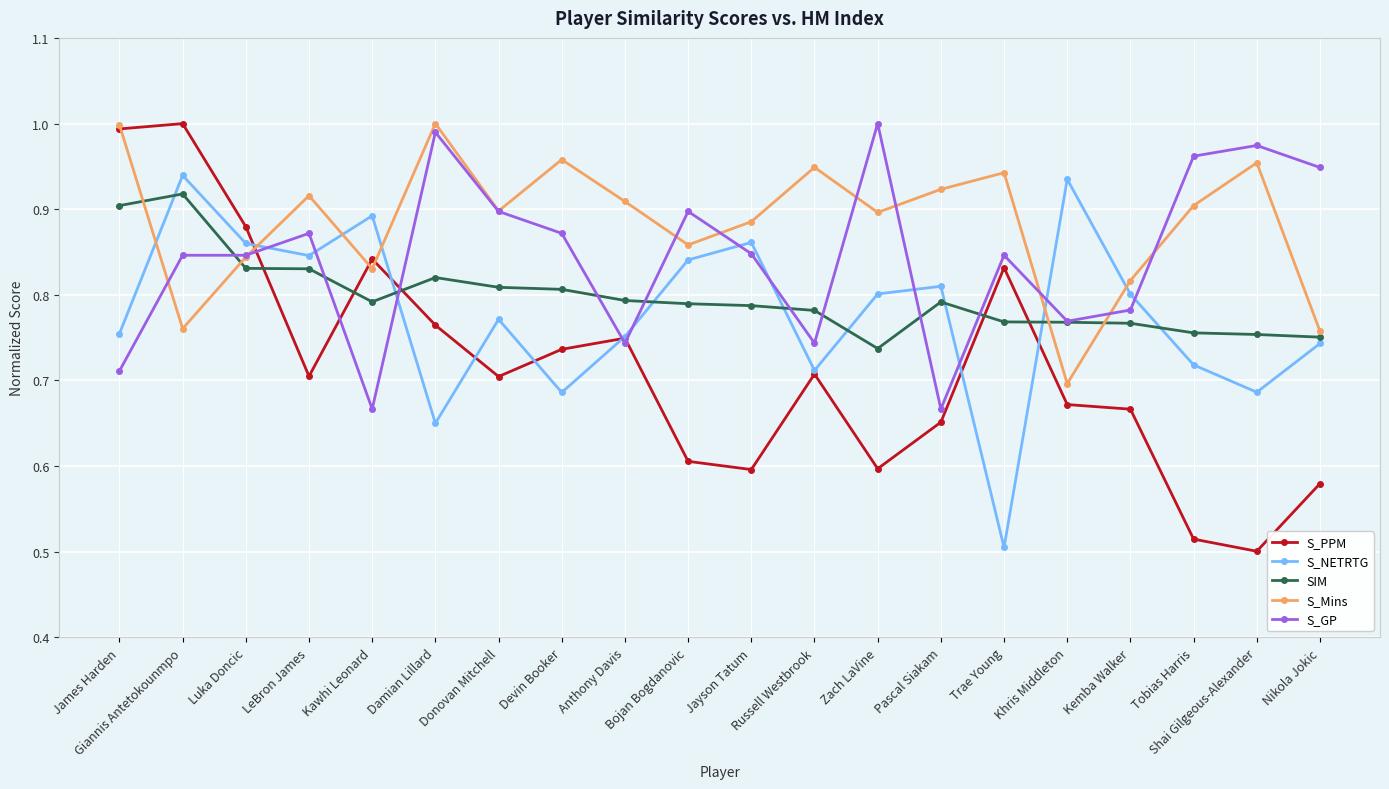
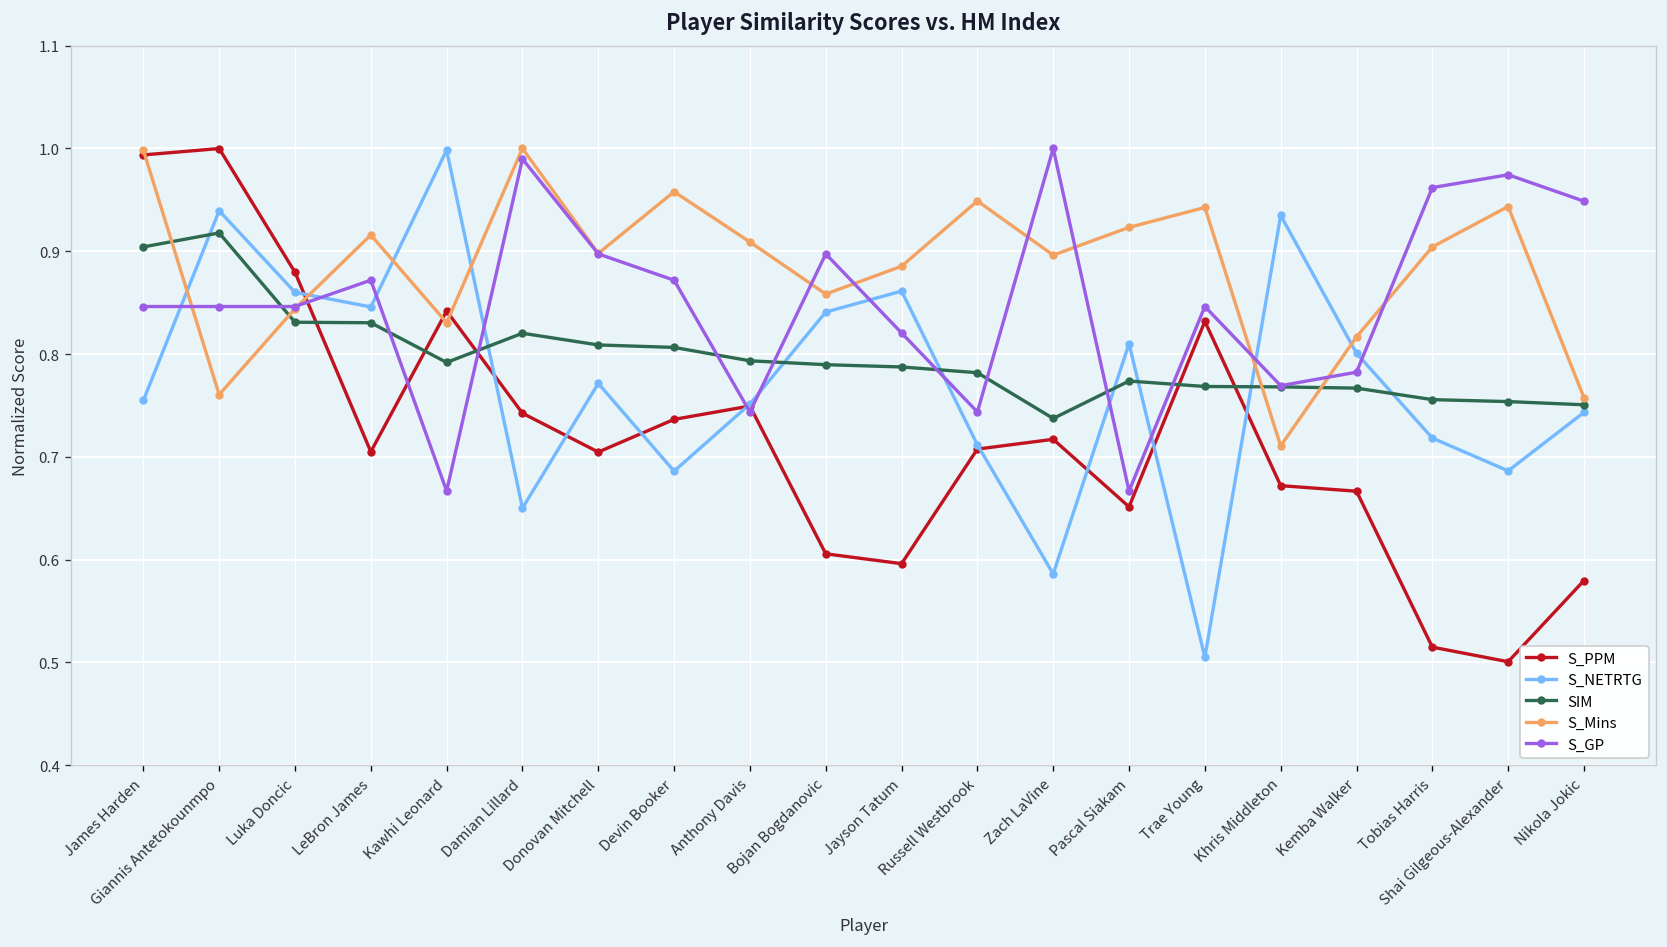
S_GP, James Harden: 0.71 -> 0.85
S_NETRTG, Kawhi Leonard: 0.89 -> 1.00
S_PPM, Damian Lillard: 0.76 -> 0.74
S_GP, Jayson Tatum: 0.85 -> 0.82
S_PPM, Zach LaVine: 0.60 -> 0.72
S_NETRTG, Zach LaVine: 0.80 -> 0.59
SIM, Pascal Siakam: 0.79 -> 0.77
S_Mins, Khris Middleton: 0.70 -> 0.71
S_Mins, Shai Gilgeous-Alexander: 0.95 -> 0.94
